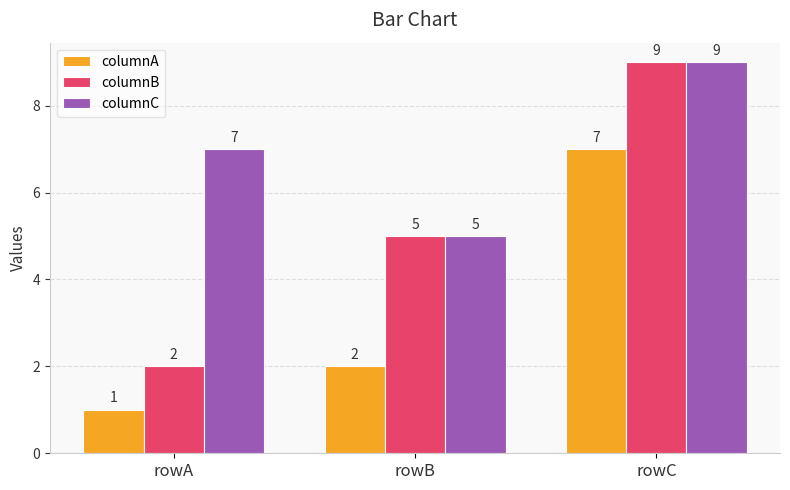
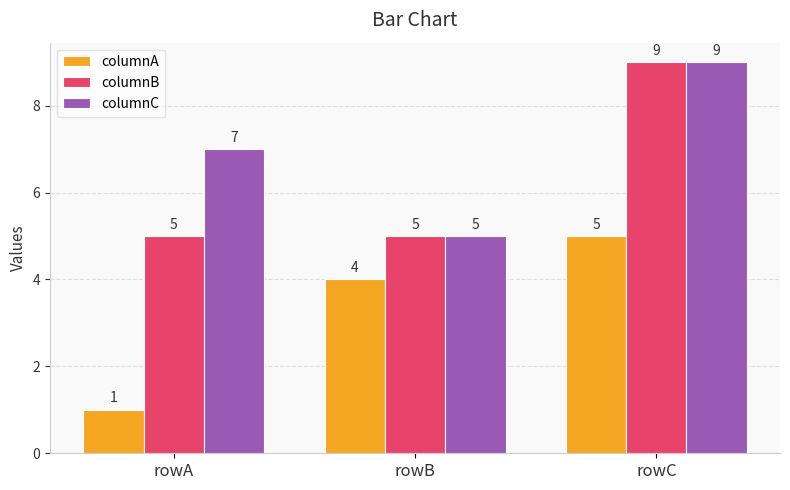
columnB, rowA: 2 -> 5
columnA, rowB: 2 -> 4
columnA, rowC: 7 -> 5
